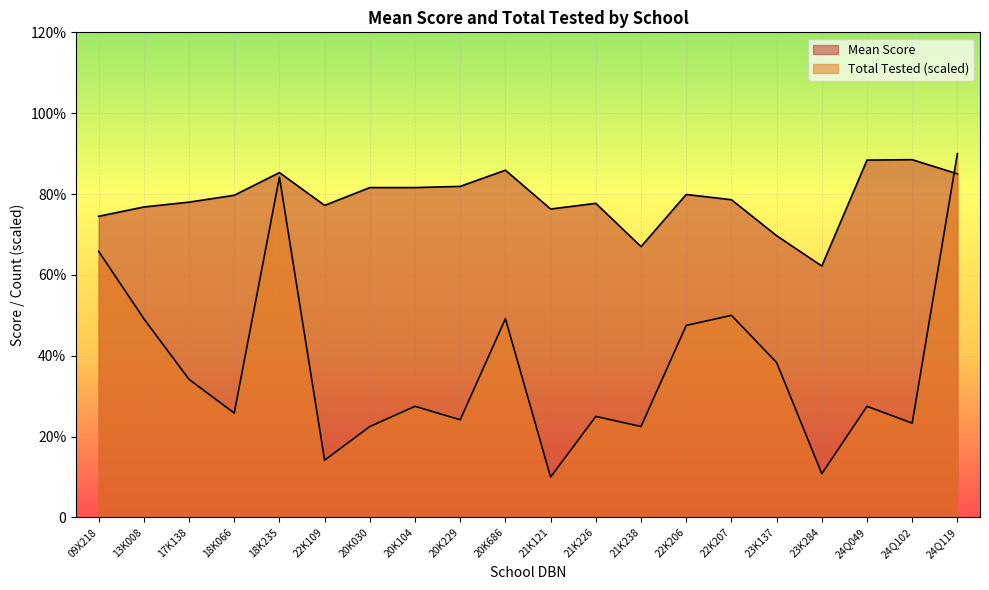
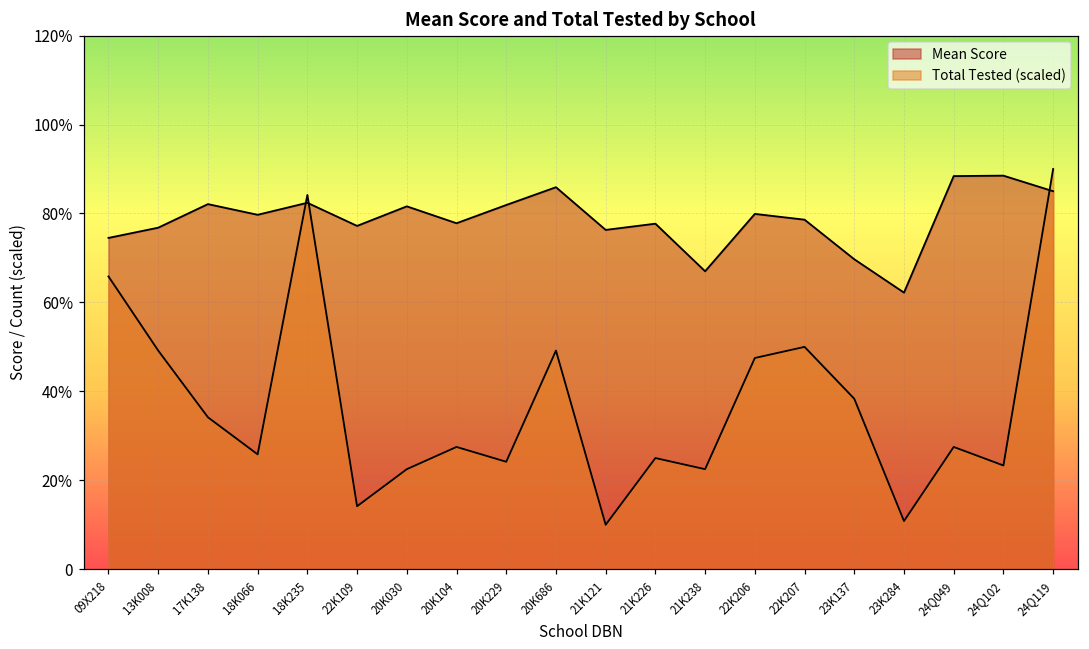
Mean Score, 17K138: 78% -> 82%
Mean Score, 18K235: 85% -> 82%
Mean Score, 20K104: 82% -> 78%
